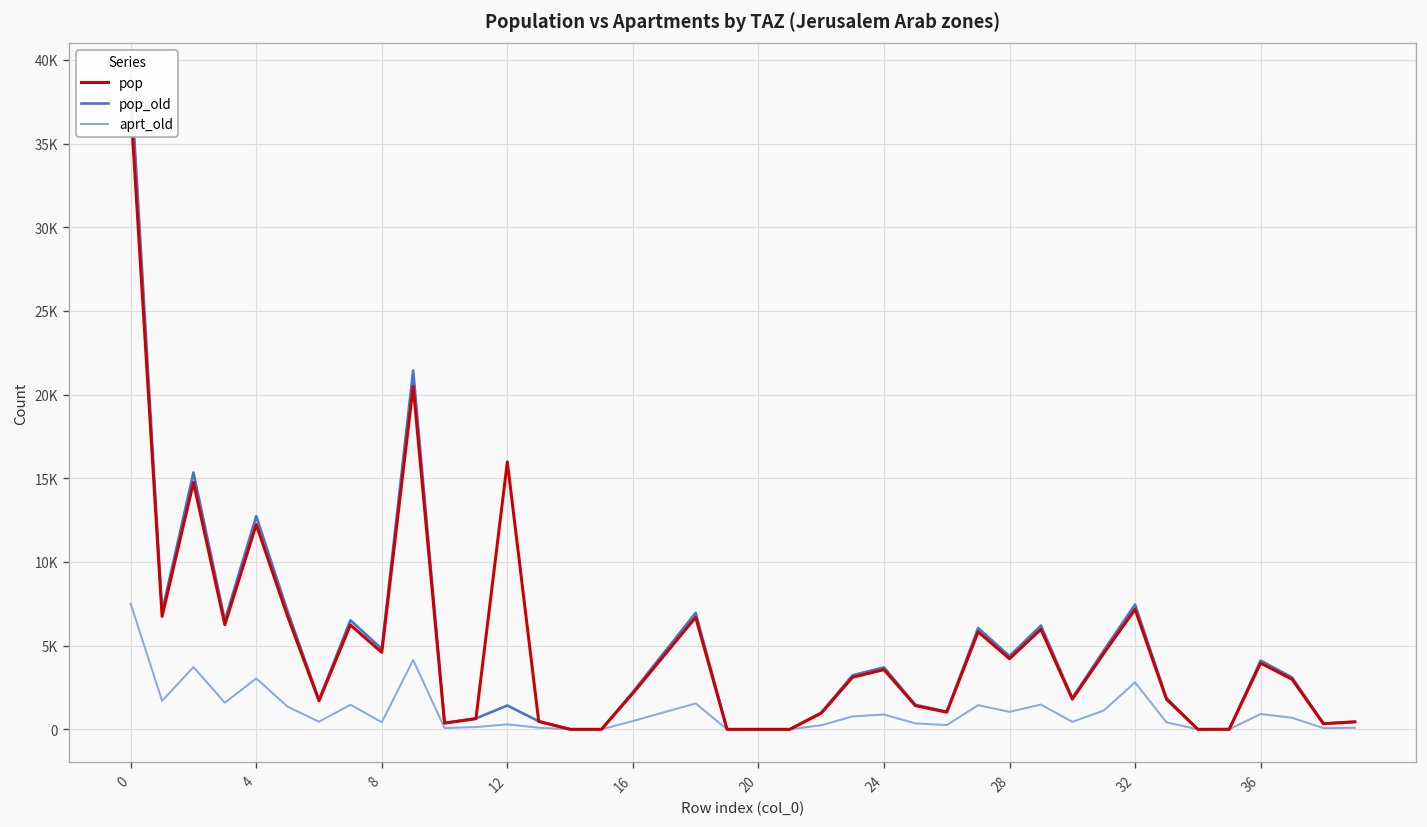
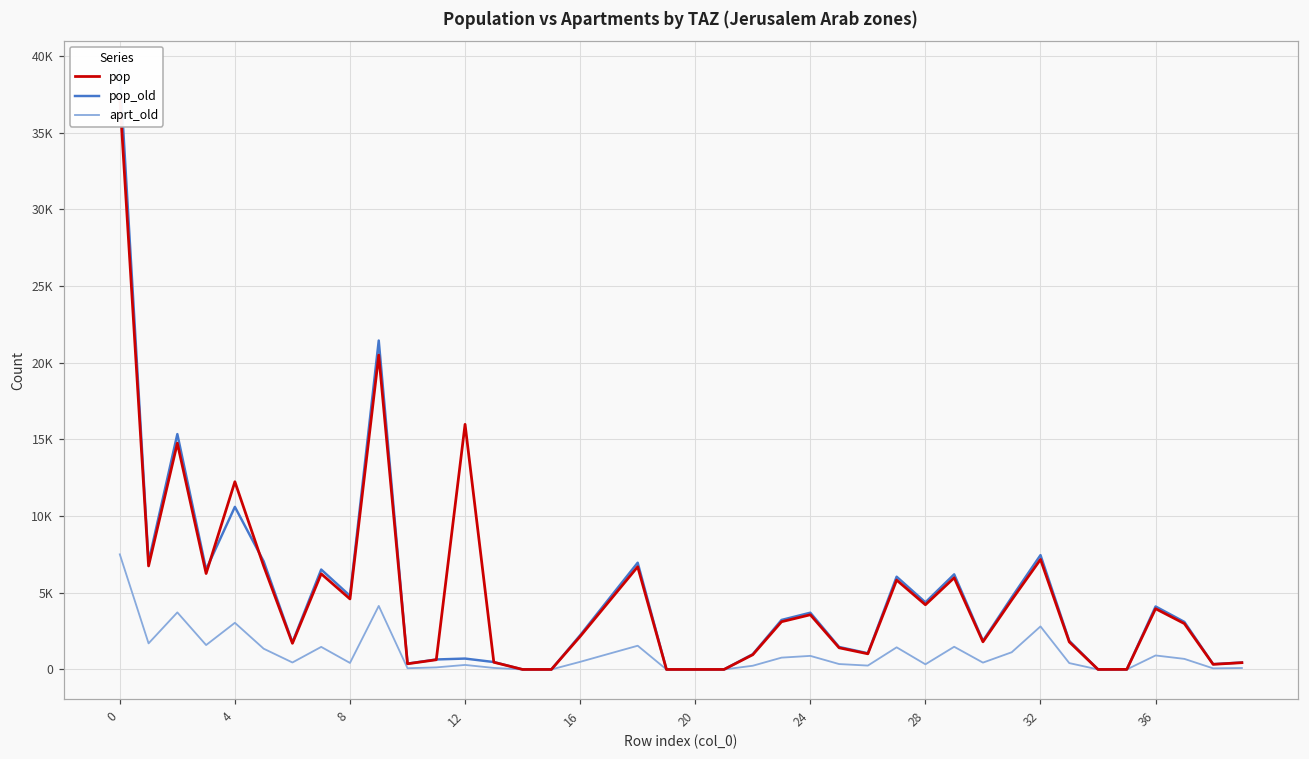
pop_old, 4: 12700 -> 10600
pop_old, 12: 1400 -> 700
aprt_old, 28: 1000 -> 300
